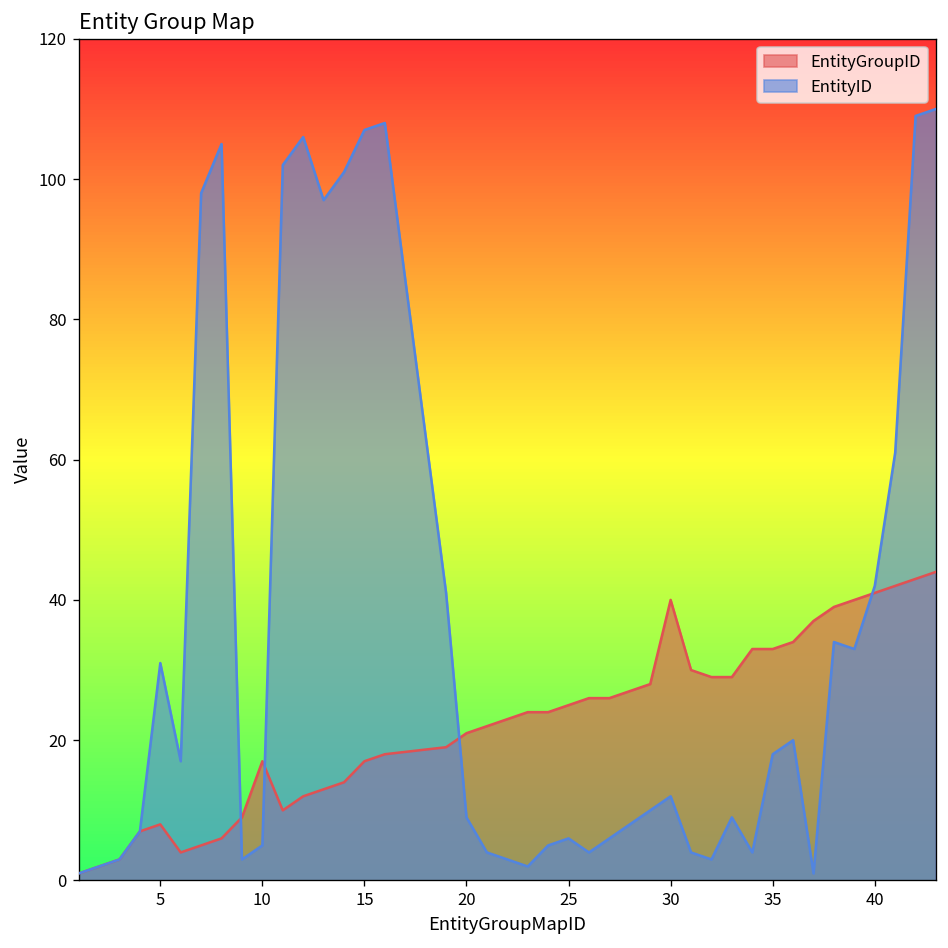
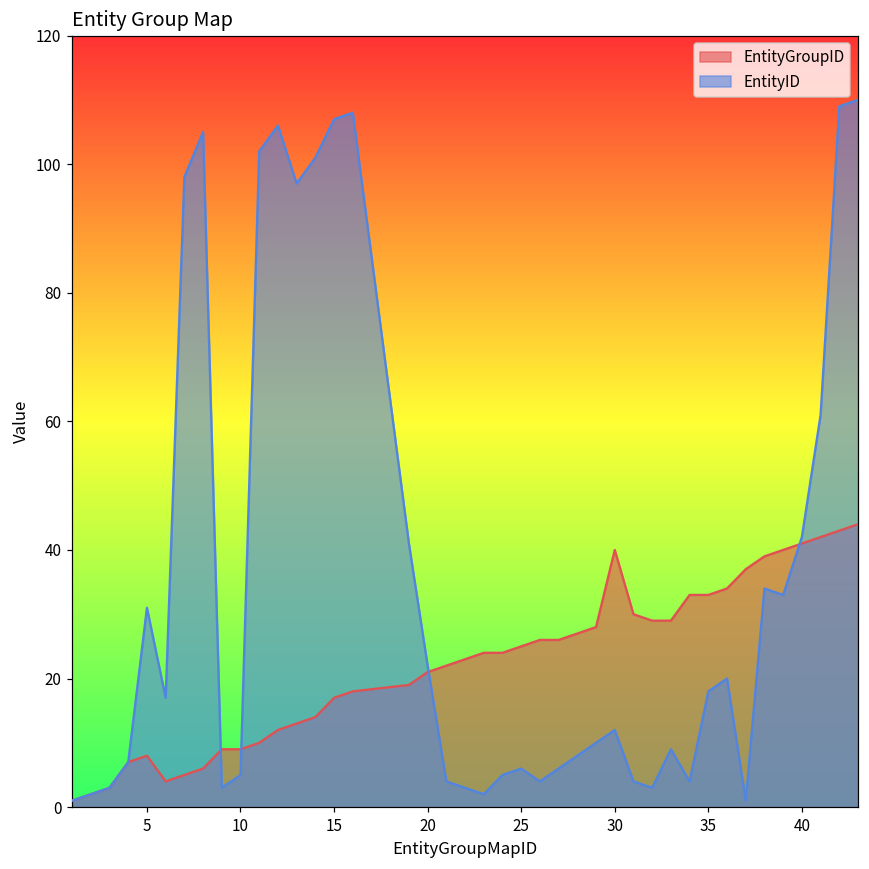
EntityGroupID, 10: 17 -> 9
EntityID, 20: 9 -> 22
